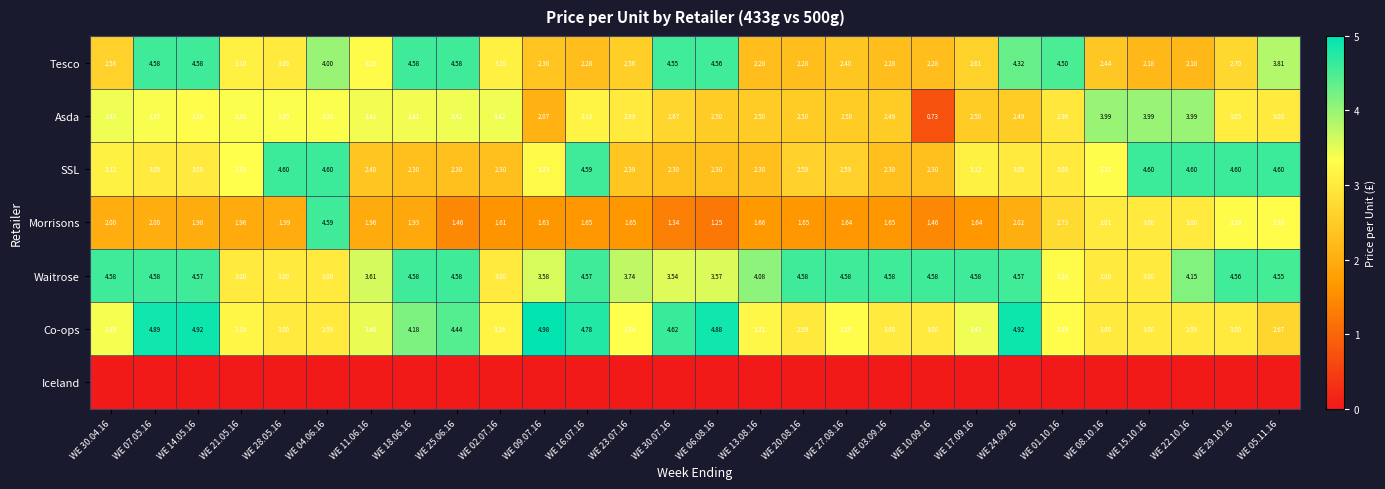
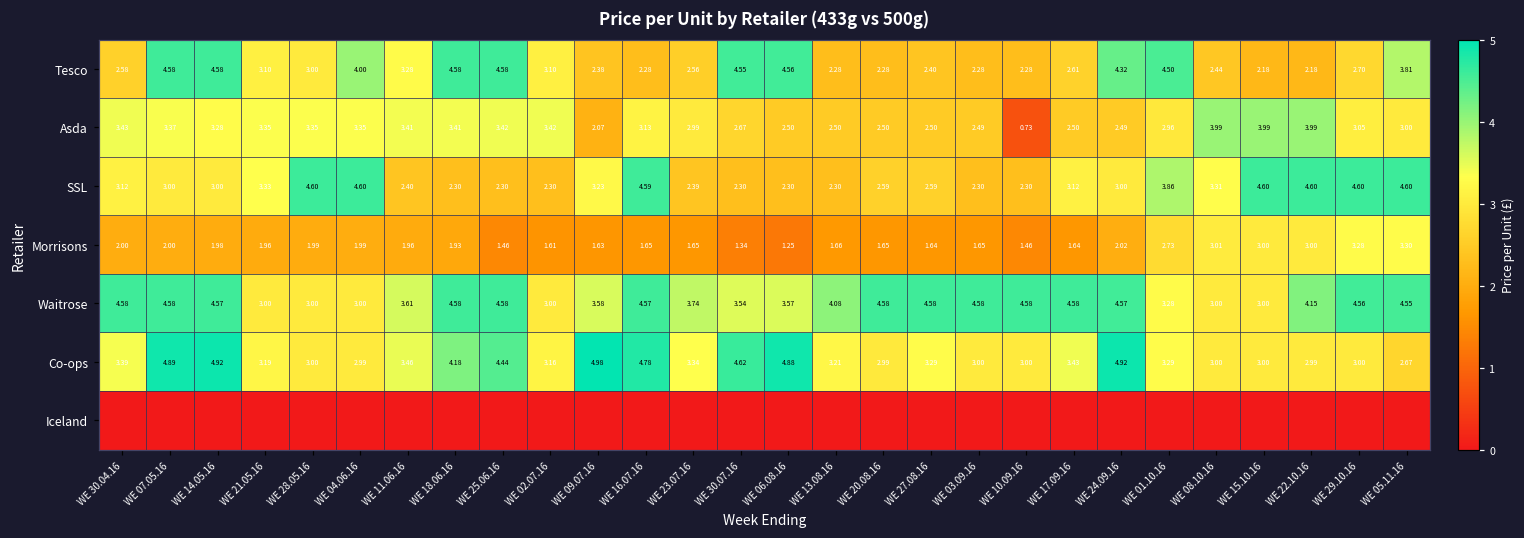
SSL, WE 01.10.16: 3.00 -> 3.86
Morrisons, WE 04.06.16: 4.59 -> 1.99
